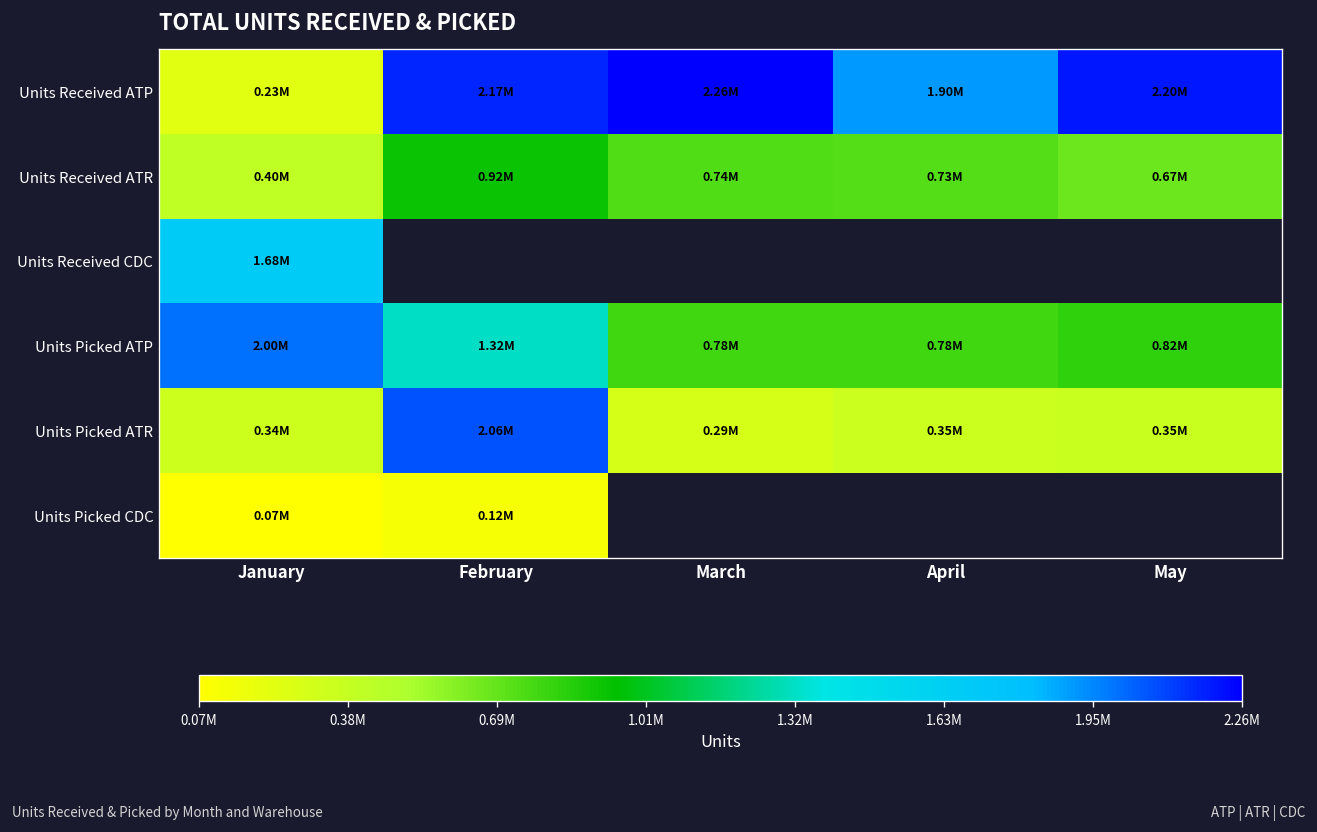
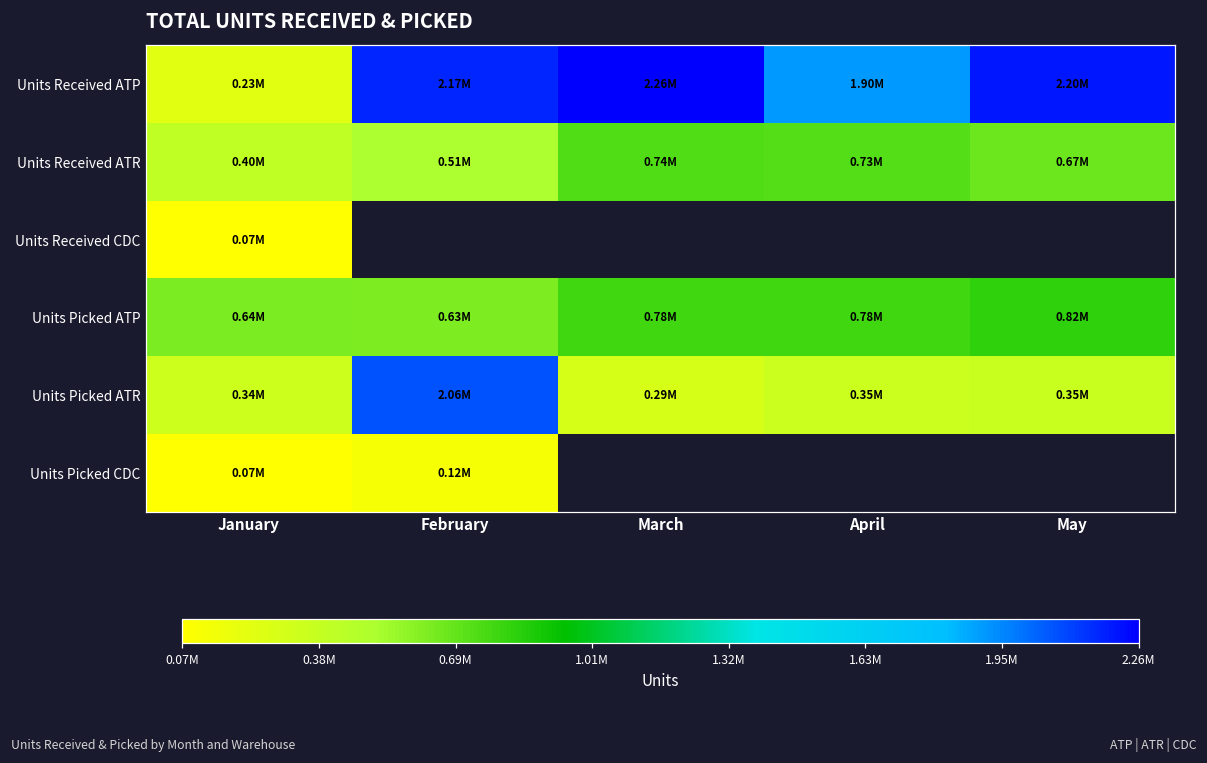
Units Received ATR, February: 0.92M -> 0.51M
Units Received CDC, January: 1.68M -> 0.07M
Units Picked ATP, January: 2.00M -> 0.64M
Units Picked ATP, February: 1.32M -> 0.63M
